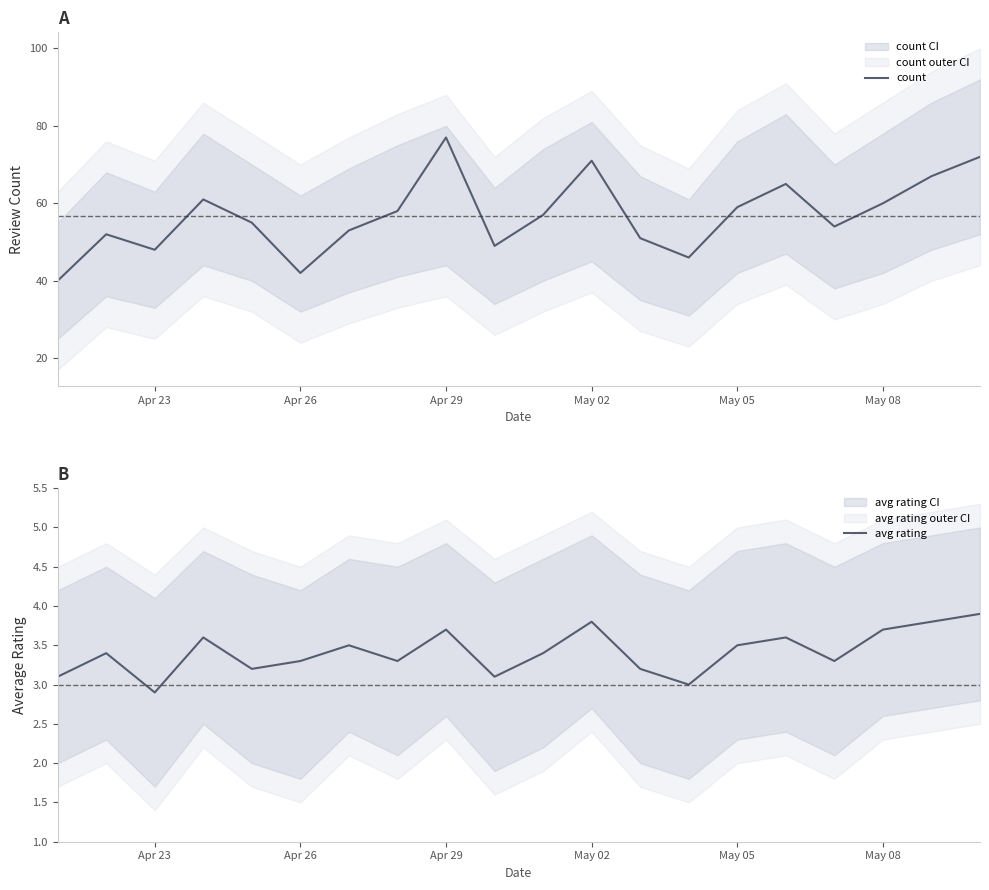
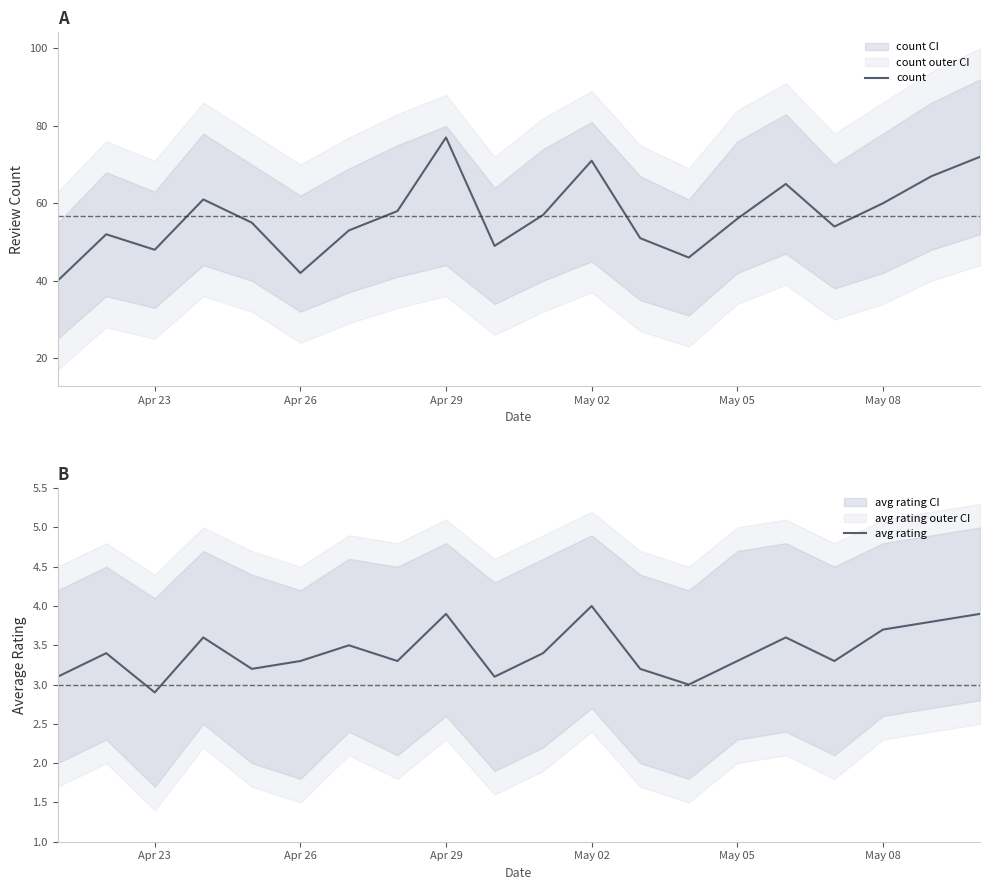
A, count, May 05: 59 -> 56
B, avg rating, Apr 29: 3.7 -> 3.9
B, avg rating, May 02: 3.8 -> 4.0
B, avg rating, May 05: 3.5 -> 3.3
